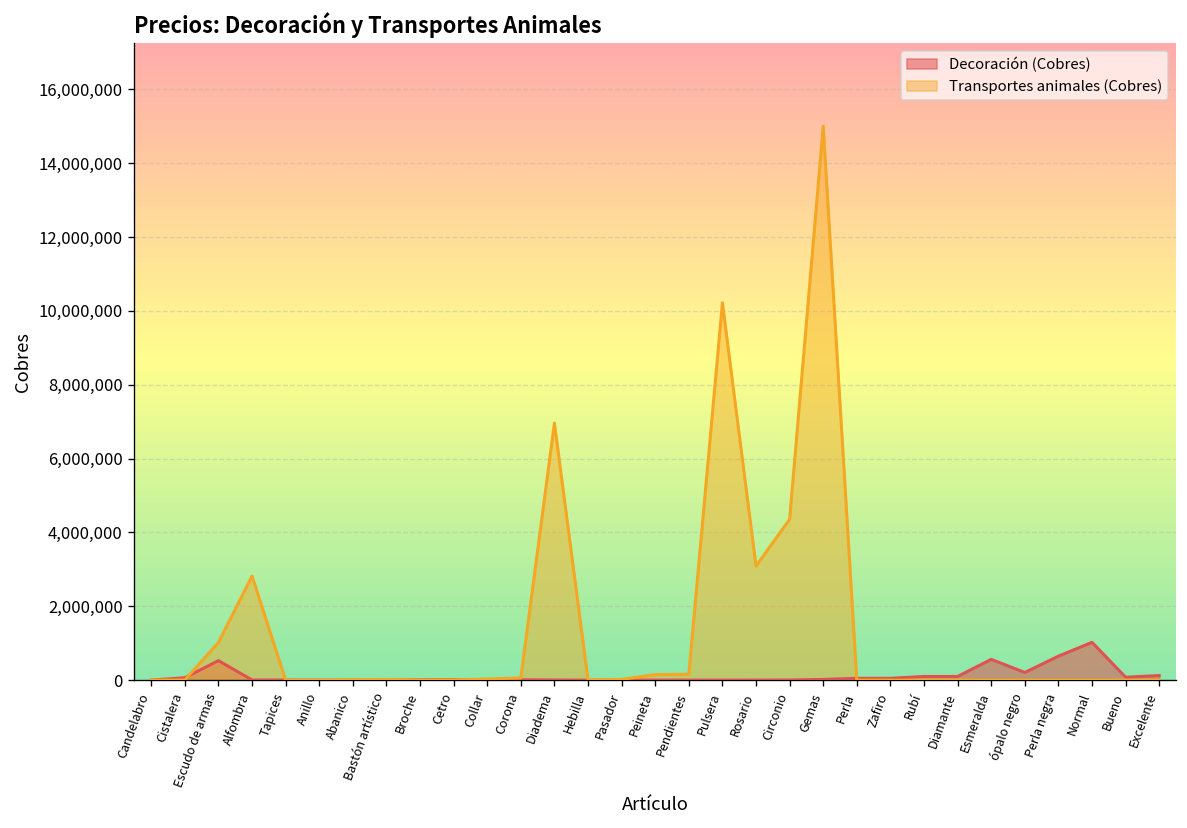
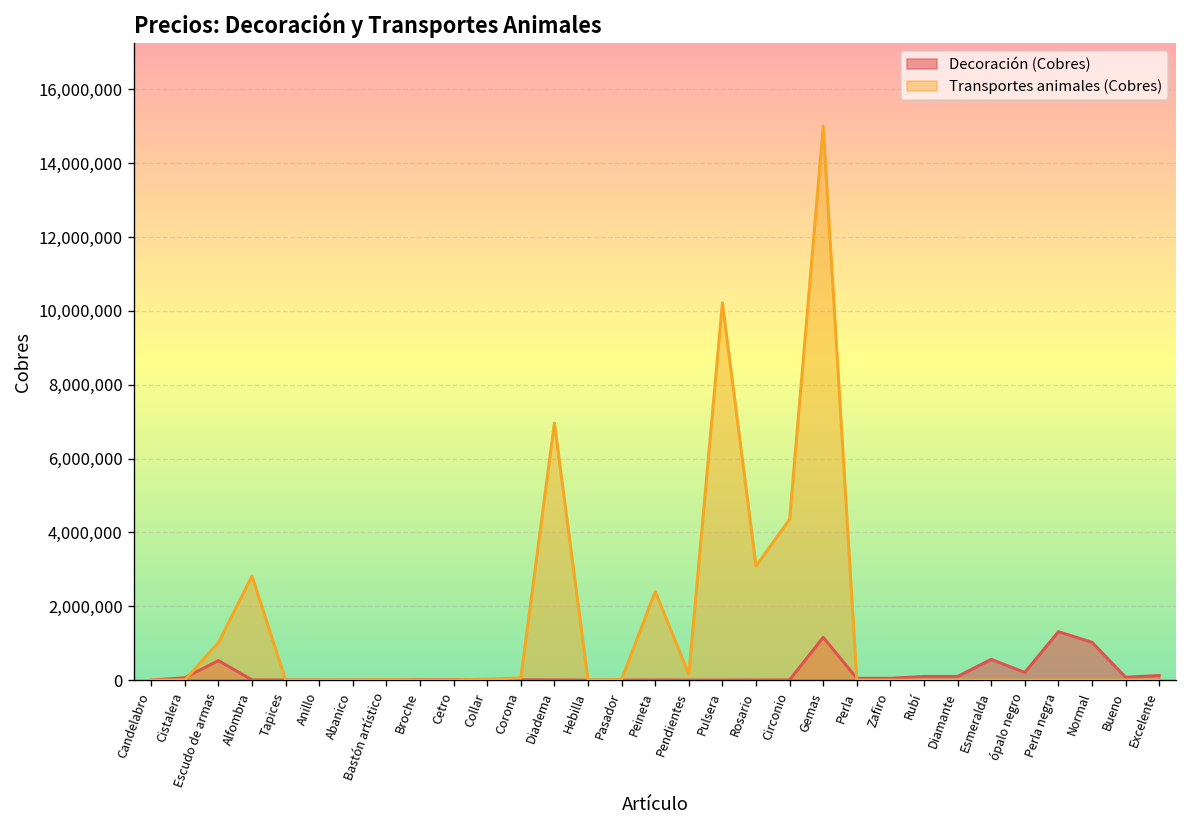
Transportes animales (Cobres), Peineta: 200,000 -> 2,400,000
Decoración (Cobres), Gemas: 0 -> 1,200,000
Decoración (Cobres), Perla negra: 700,000 -> 1,300,000
